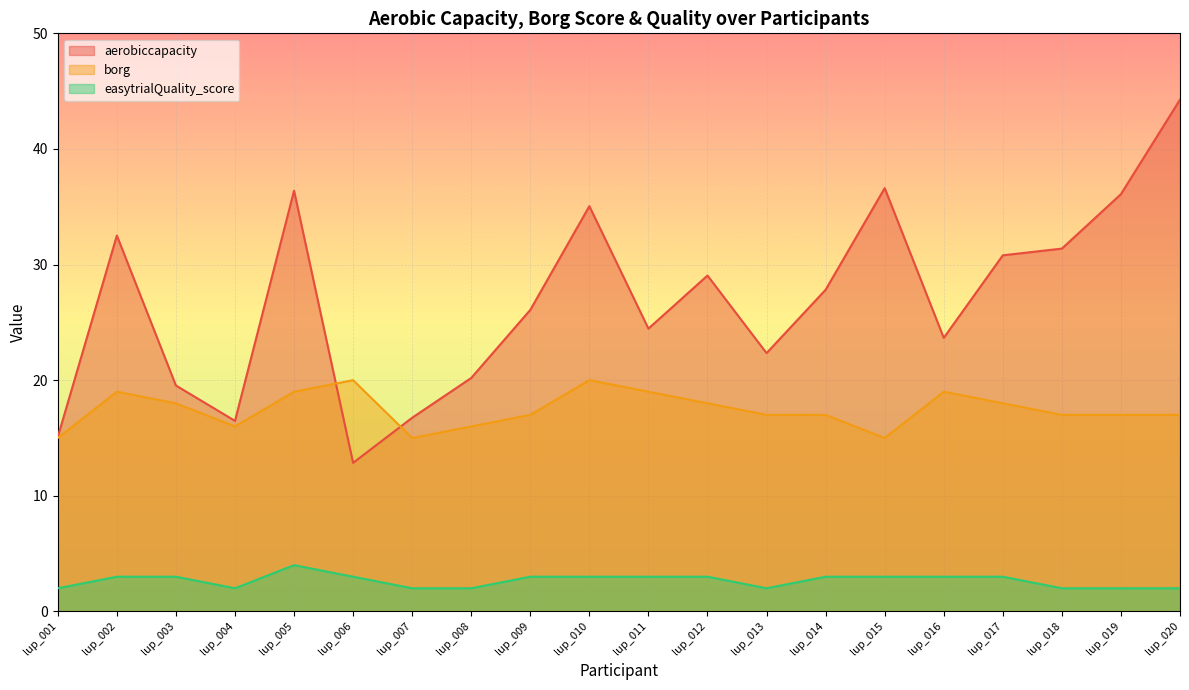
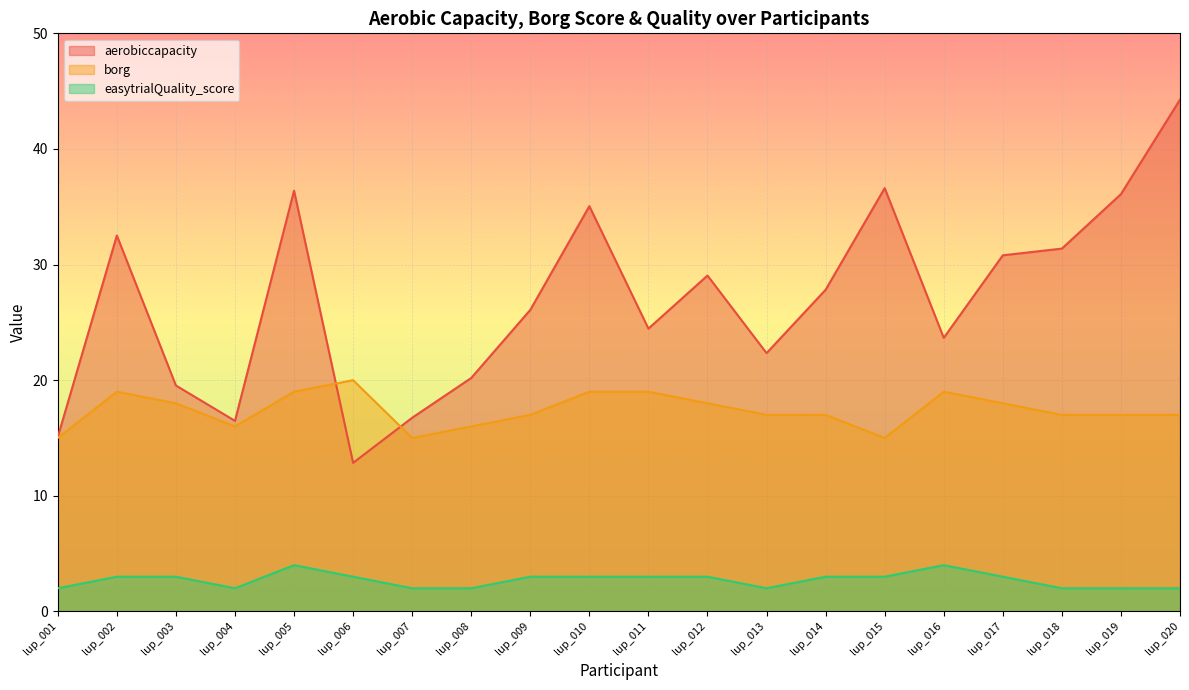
borg, lup_010: 20 -> 19
easytrialQuality_score, lup_016: 3 -> 4
